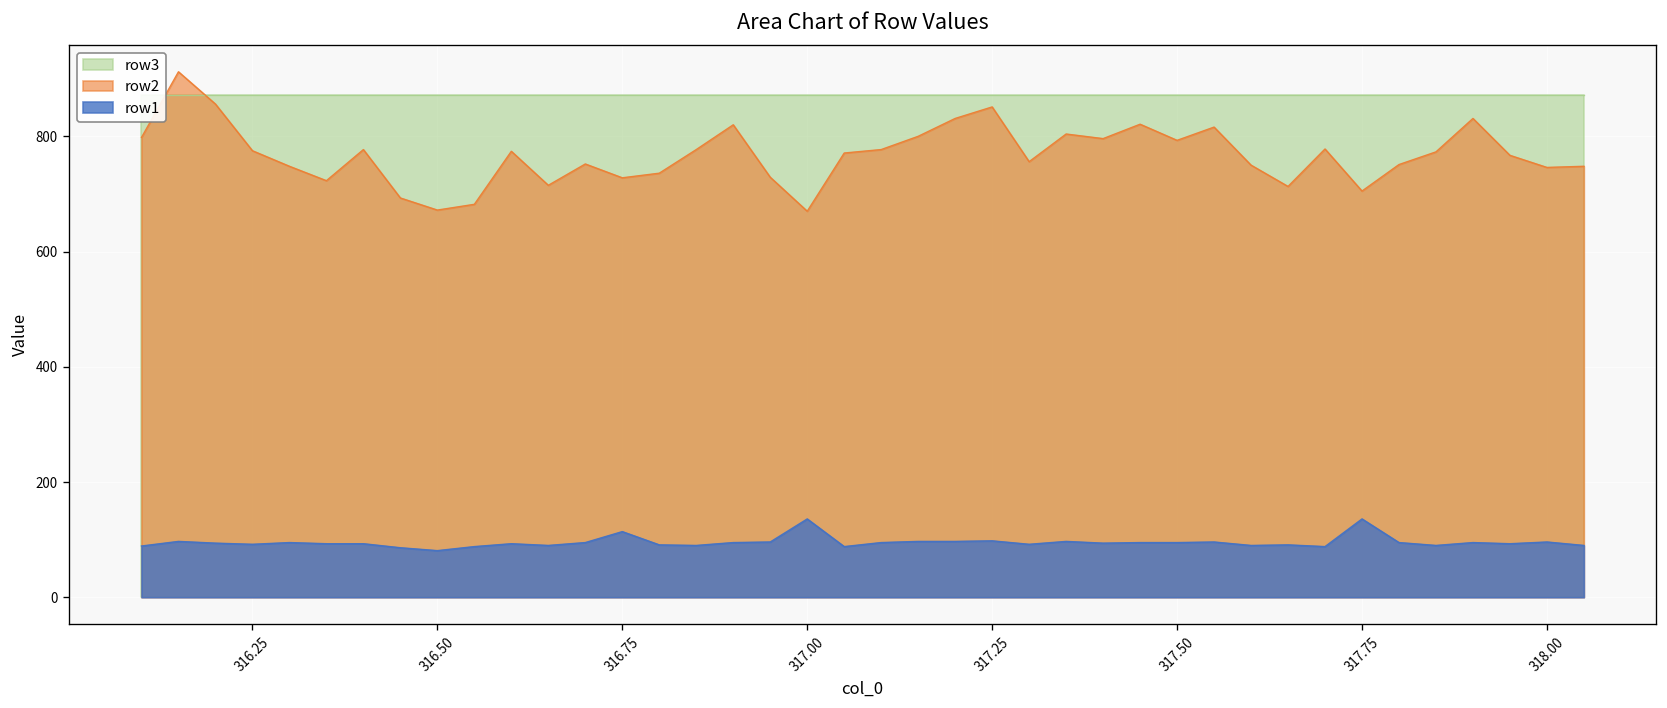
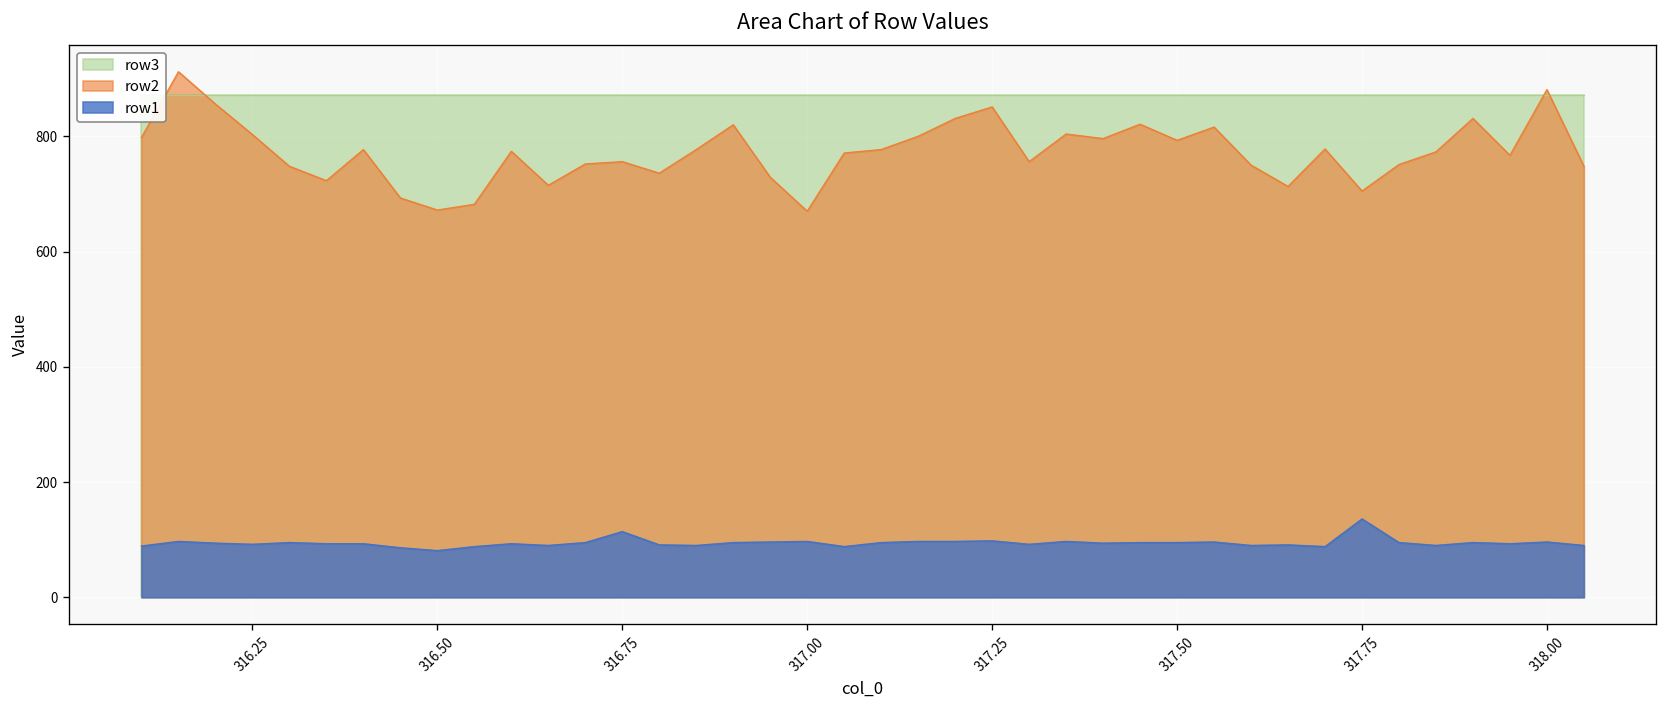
row2, 316.25: 780 -> 800
row2, 316.75: 730 -> 760
row1, 317.00: 140 -> 100
row2, 318.00: 750 -> 880
